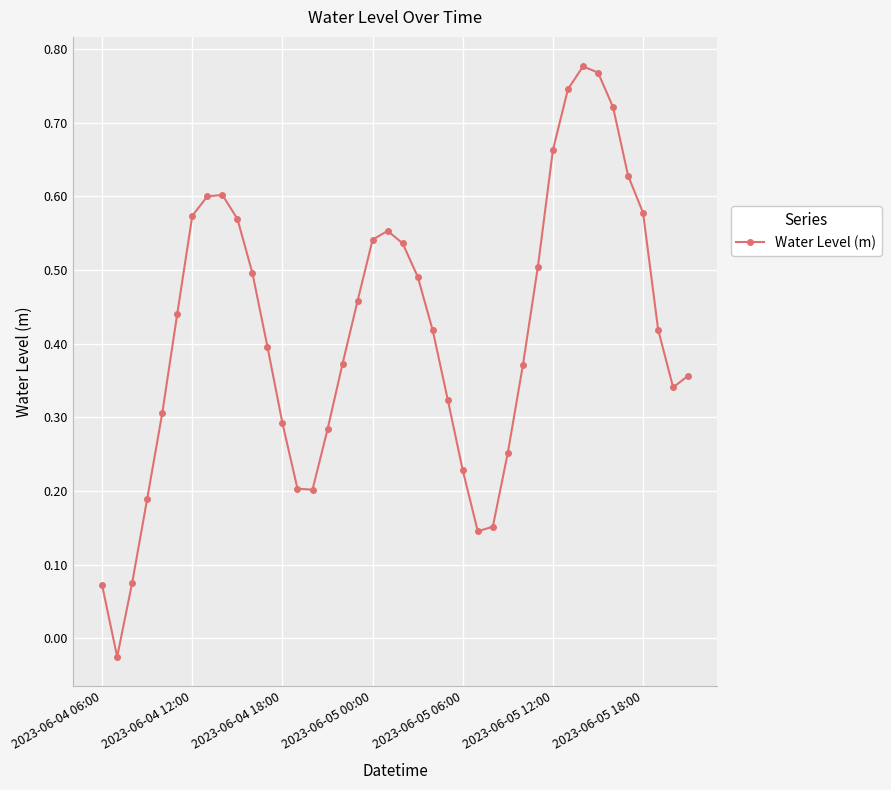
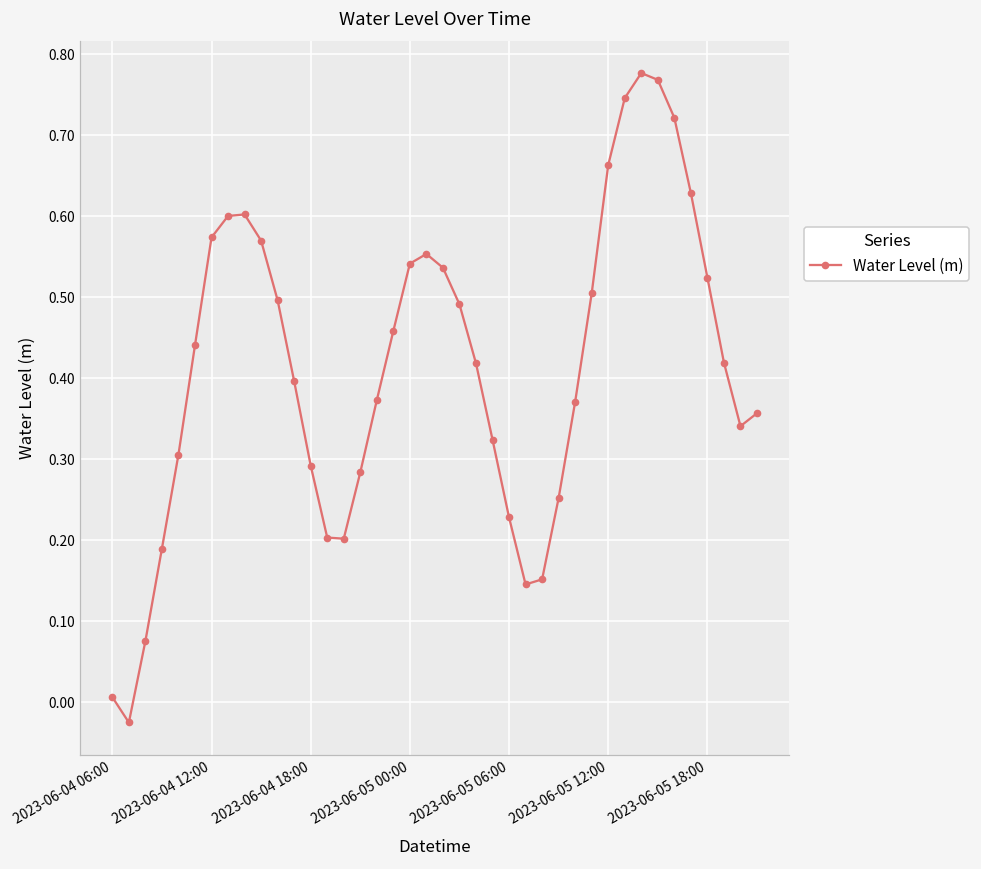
2023-06-04 06:00: 0.07 -> 0.01
2023-06-05 18:00: 0.58 -> 0.52
